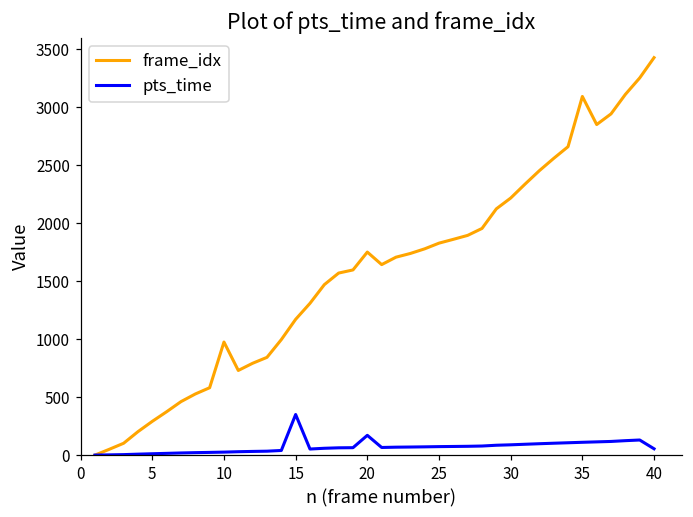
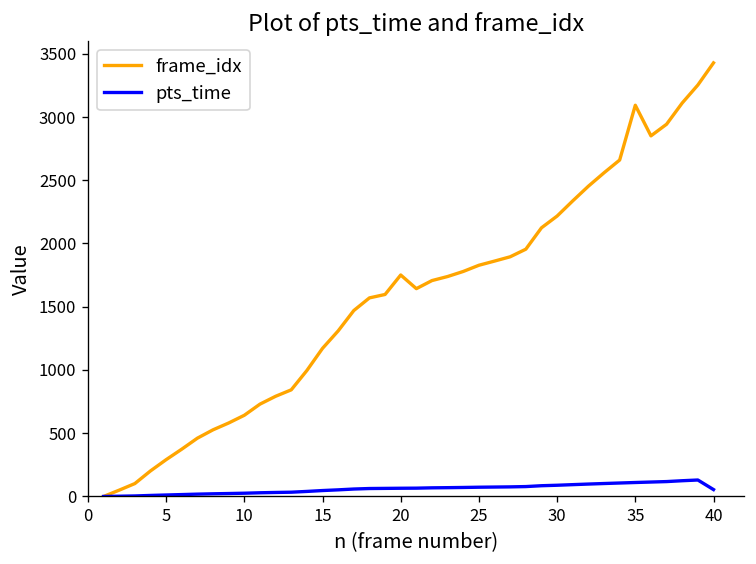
frame_idx, 10: 980 -> 640
pts_time, 15: 350 -> 50
pts_time, 20: 170 -> 60
